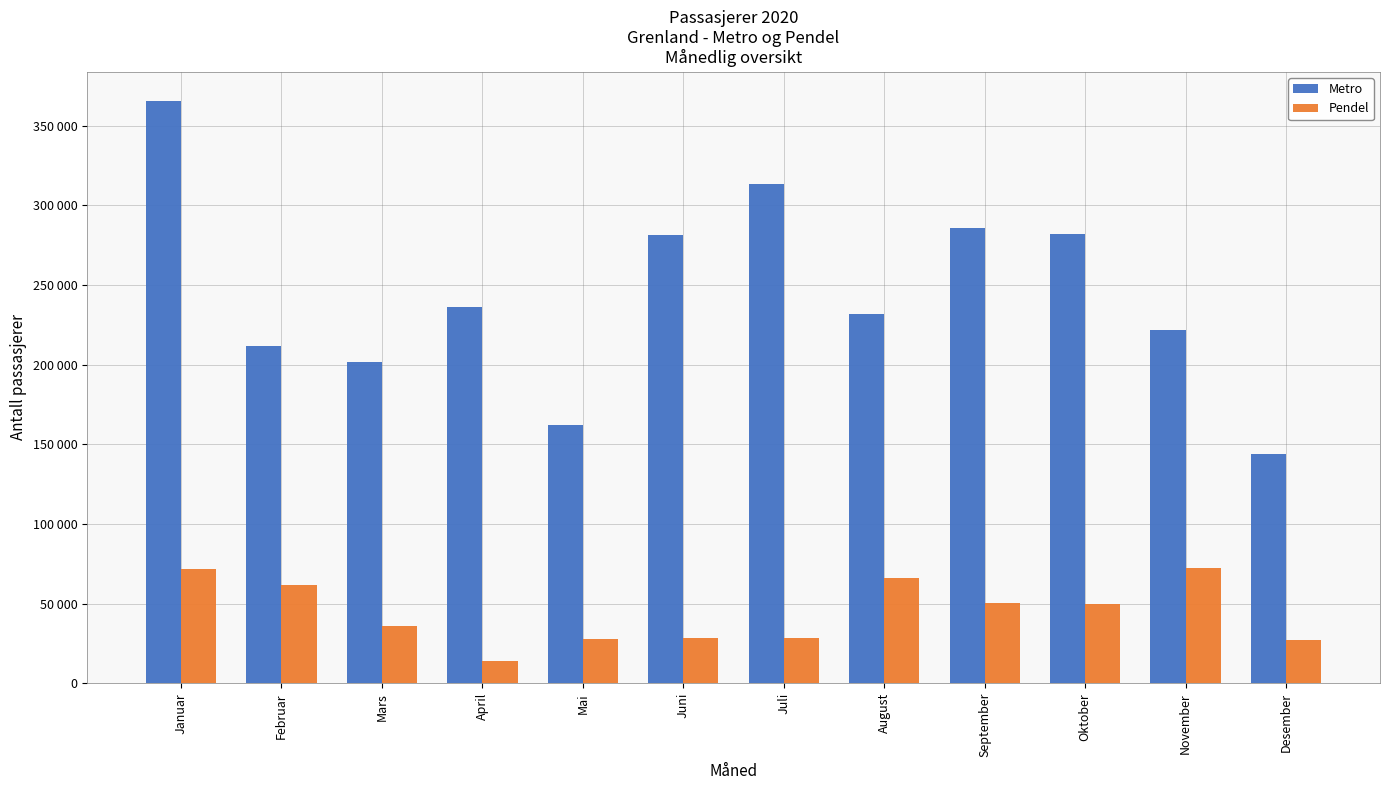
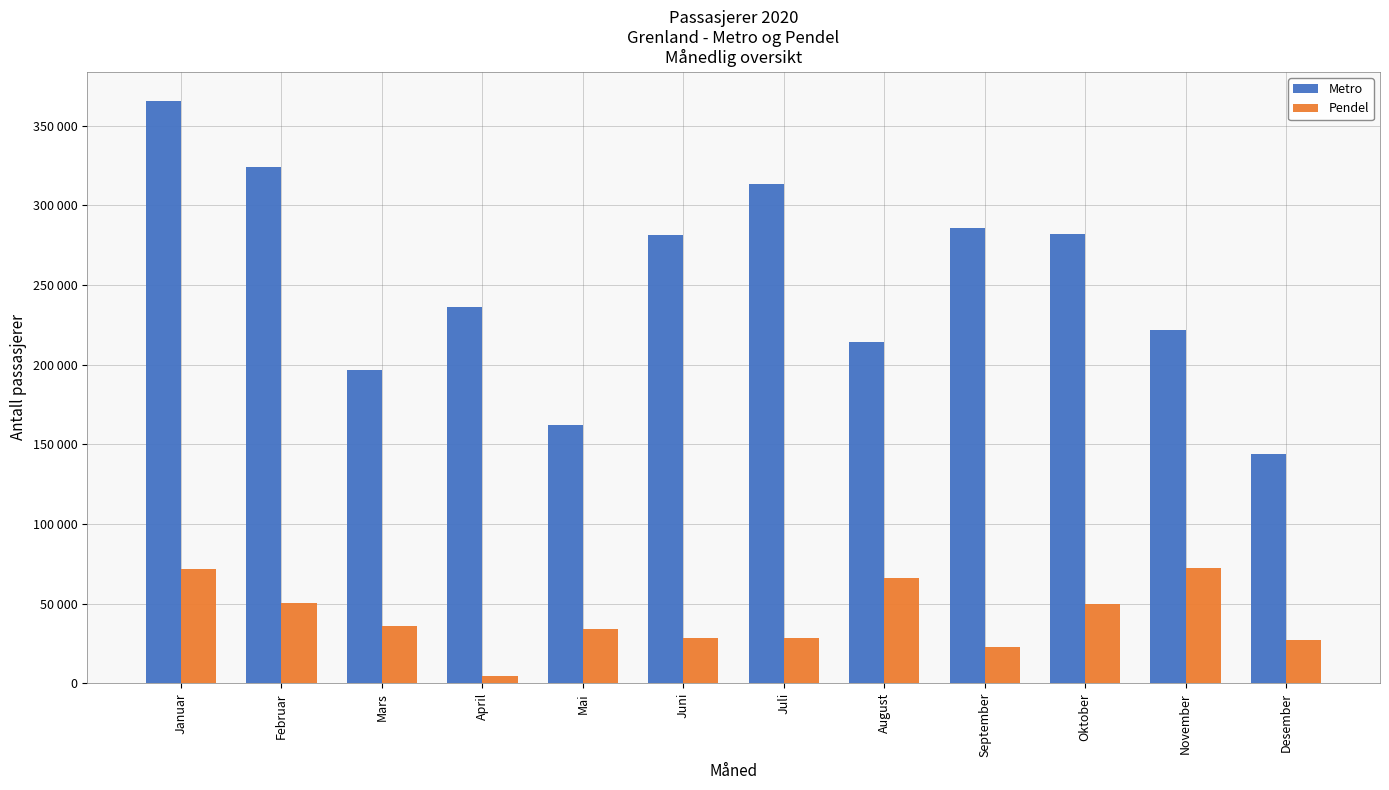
Metro, Februar: 211000 -> 324000
Pendel, Februar: 61000 -> 50000
Metro, Mars: 202000 -> 197000
Pendel, April: 14000 -> 4000
Pendel, Mai: 27000 -> 34000
Metro, August: 232000 -> 214000
Pendel, September: 51000 -> 23000
